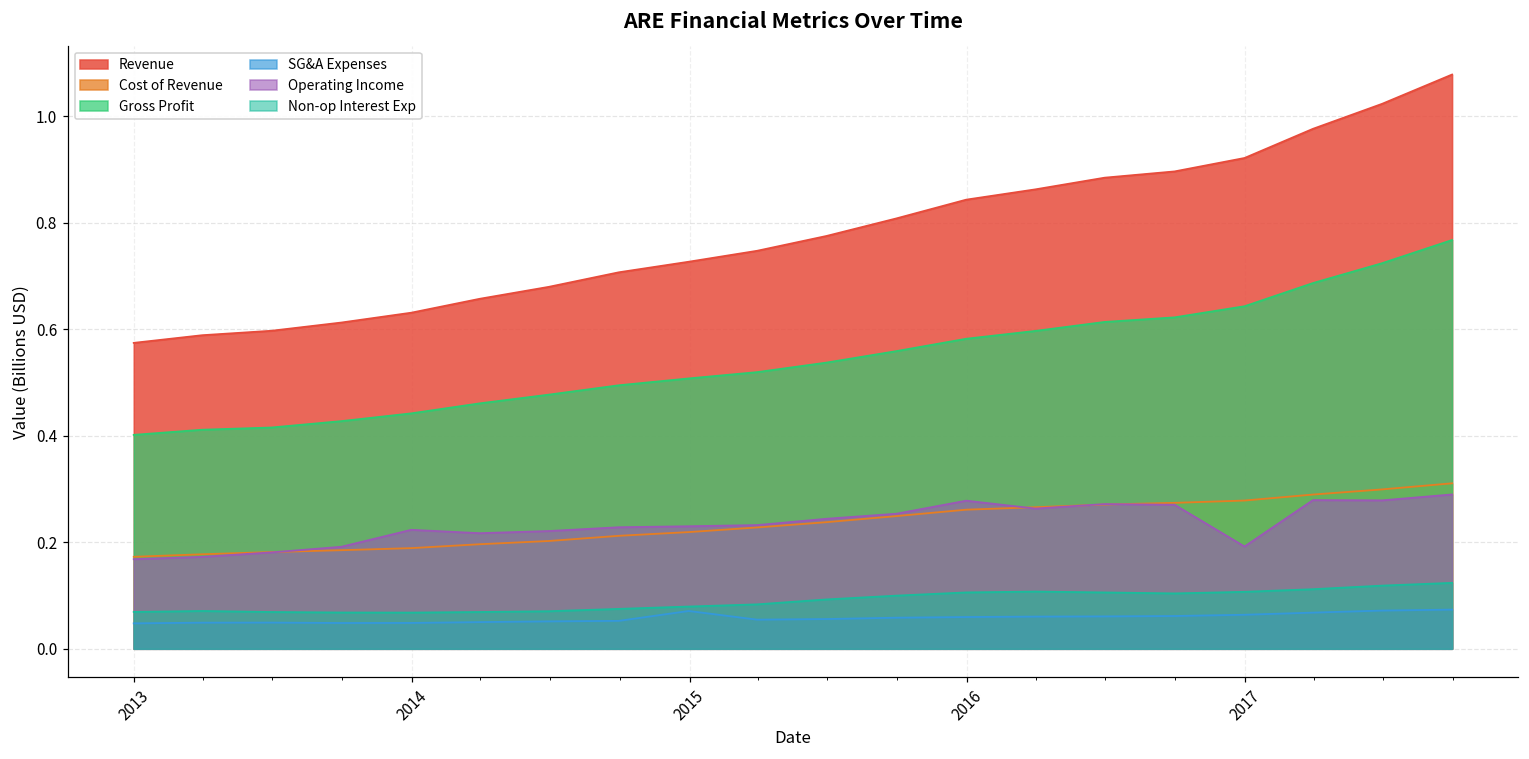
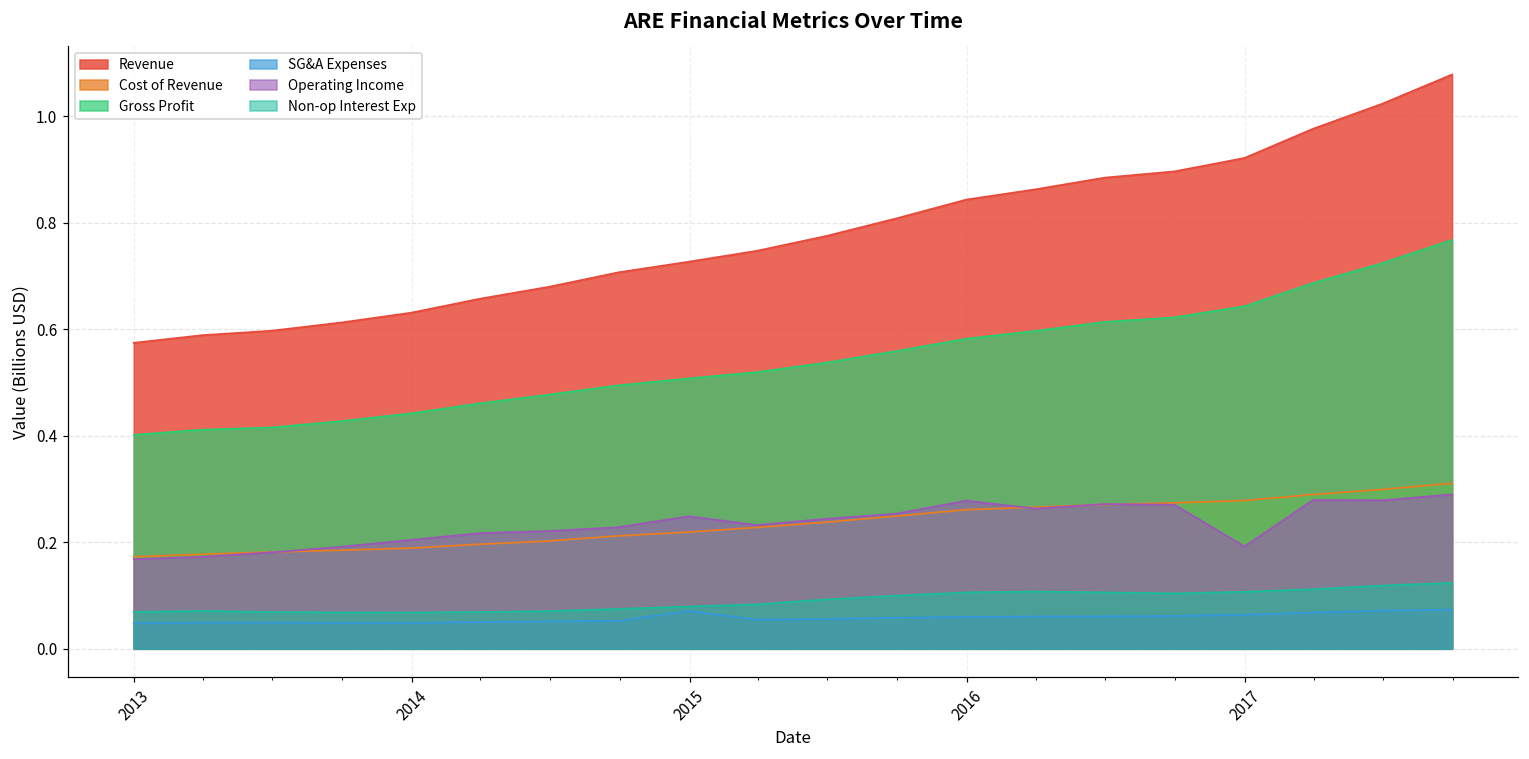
Operating Income, 2014: 0.22 -> 0.20
Operating Income, 2015: 0.23 -> 0.25
